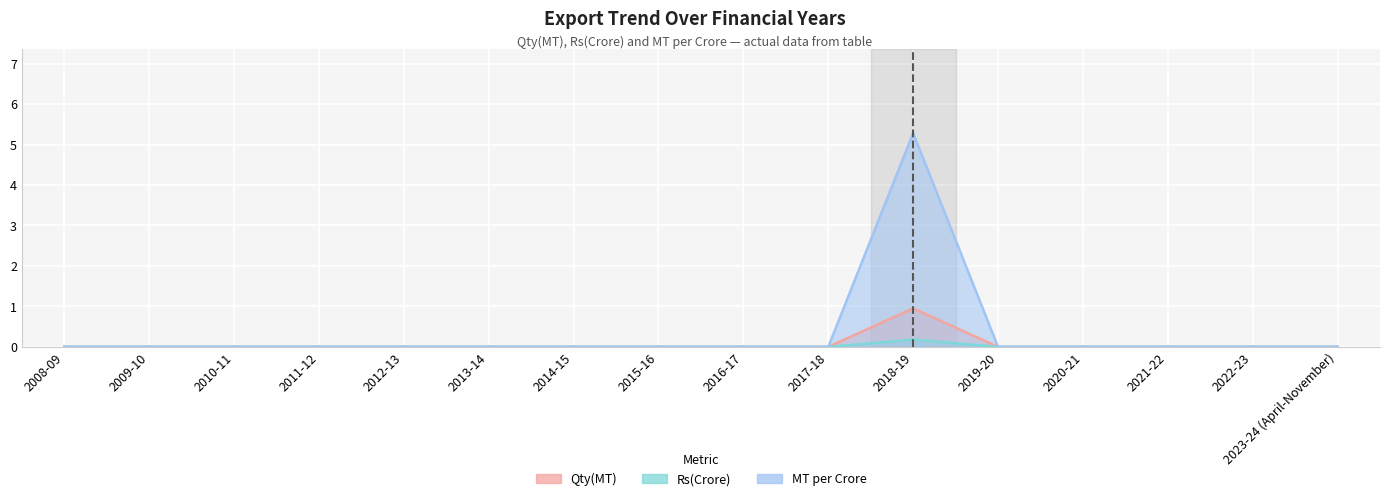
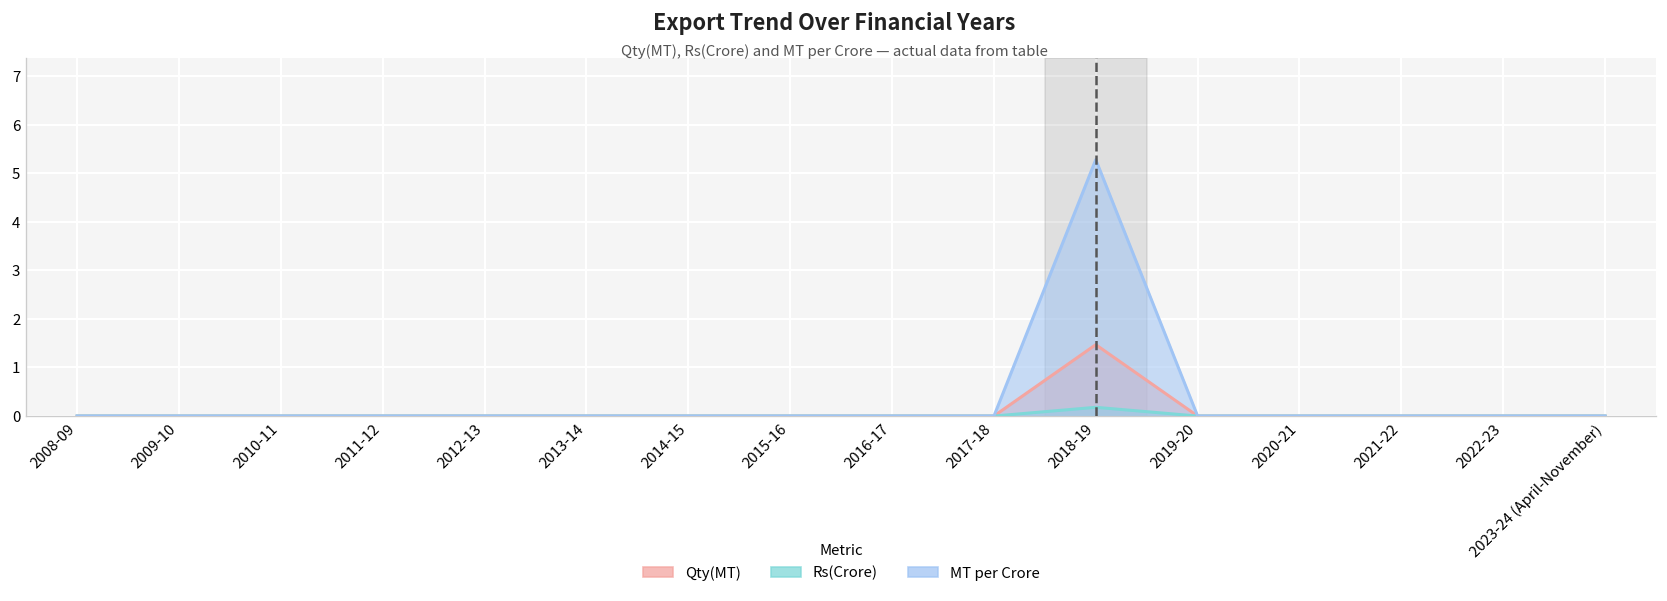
Qty(MT), 2018-19: 1.0 -> 1.5
